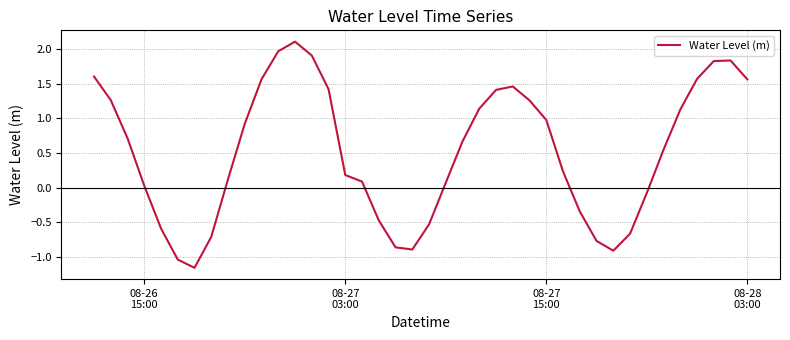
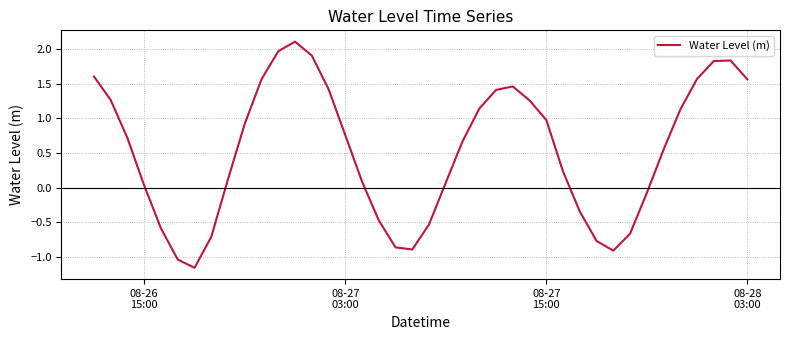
08-27 03:00: 0.2 -> 0.8
